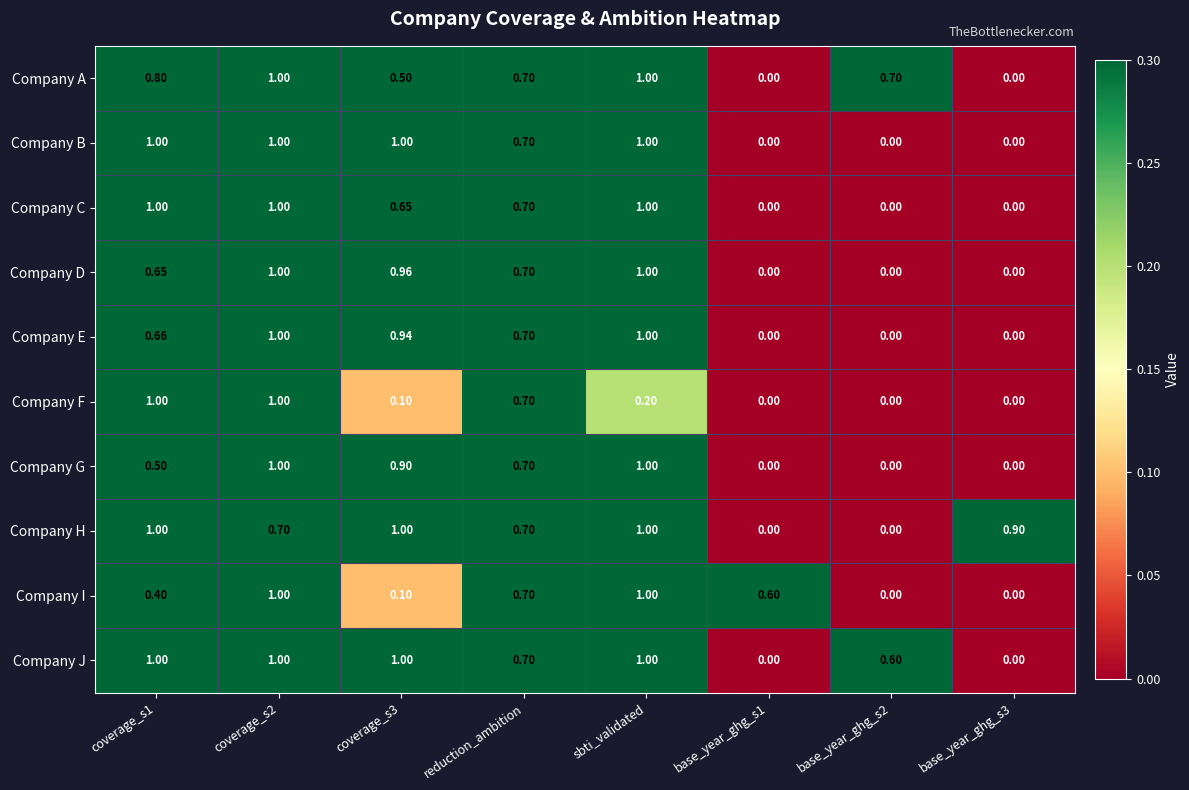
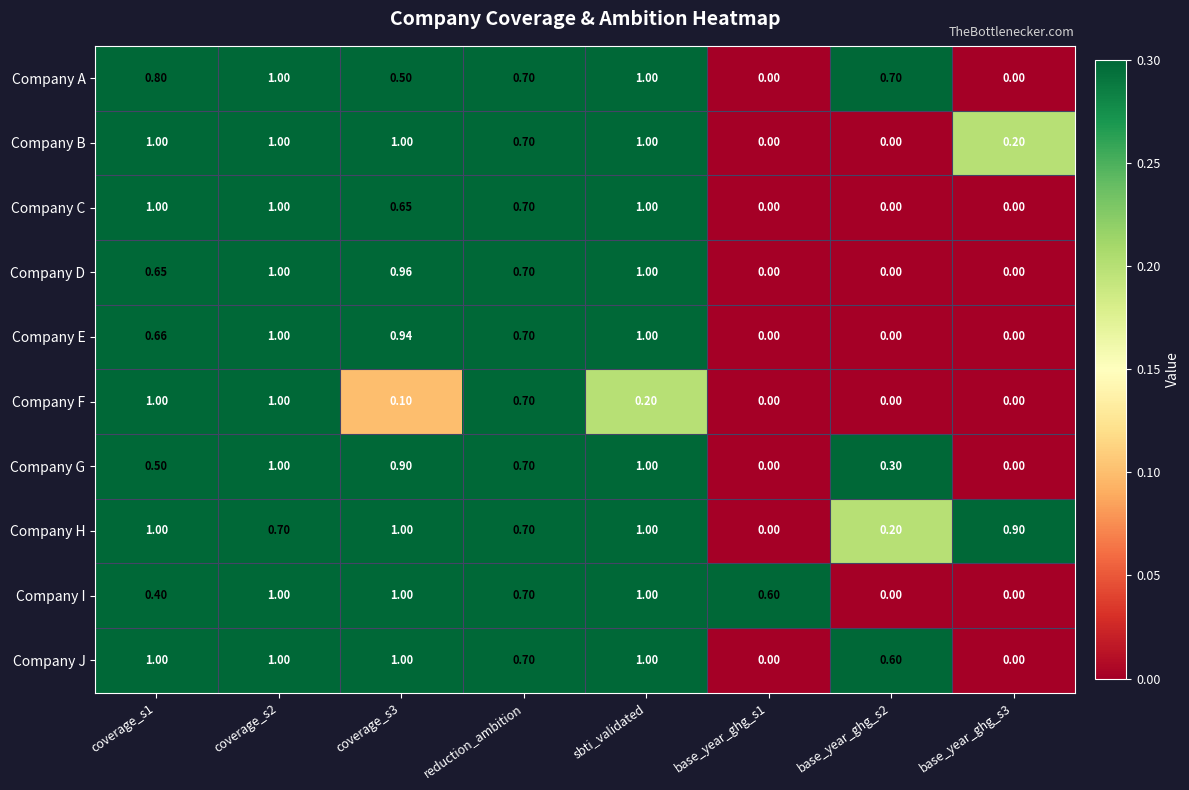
Company B, base_year_ghg_s3: 0.00 -> 0.20
Company G, base_year_ghg_s2: 0.00 -> 0.30
Company H, base_year_ghg_s2: 0.00 -> 0.20
Company I, coverage_s3: 0.10 -> 1.00
